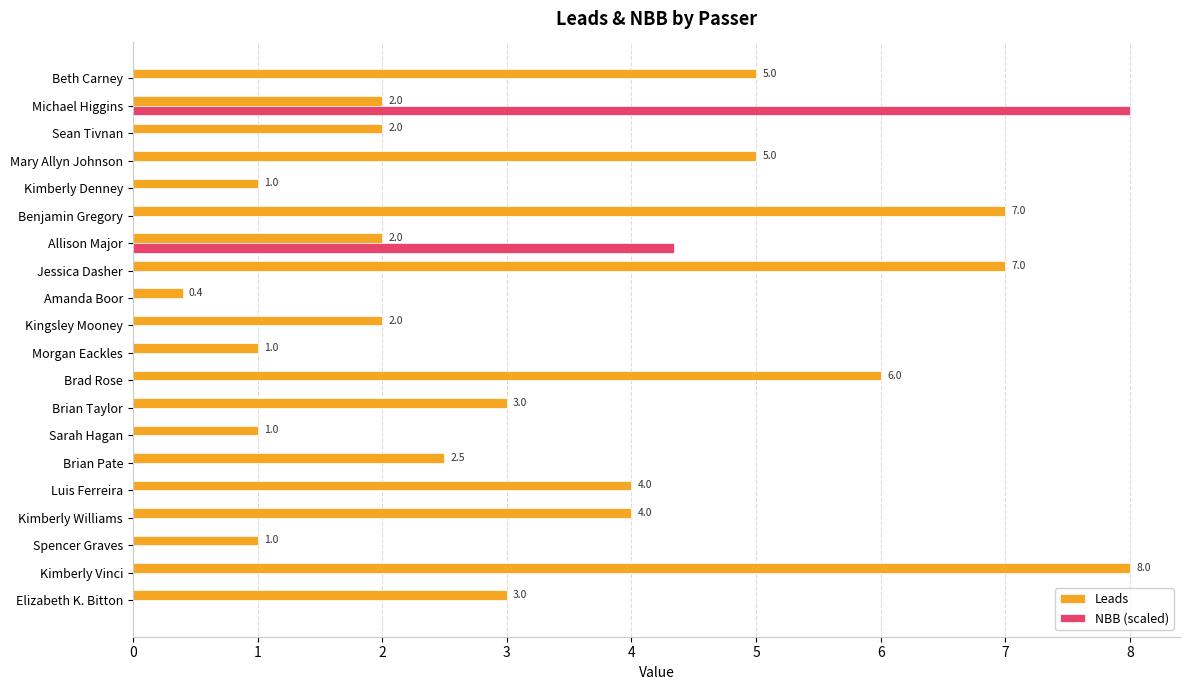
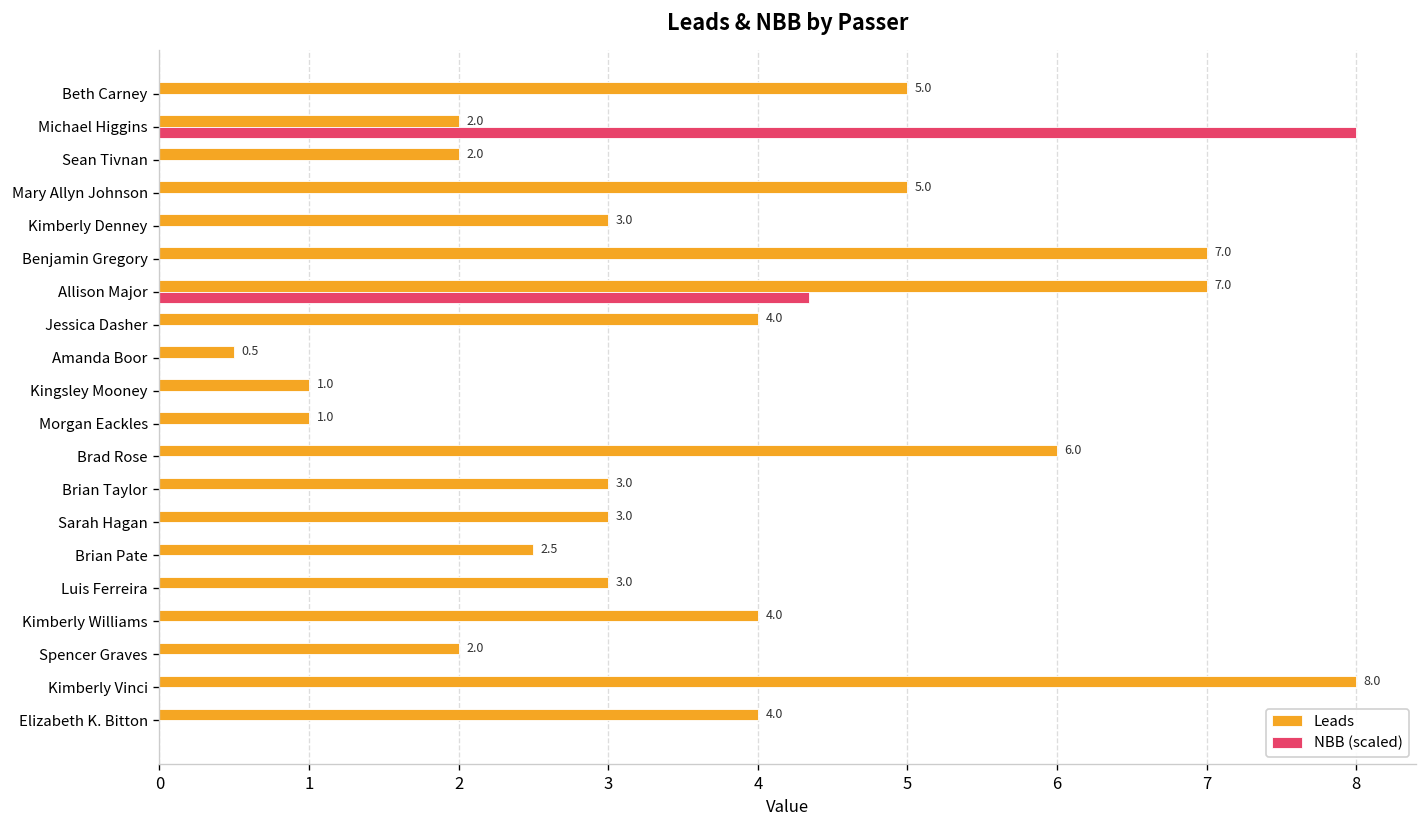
Leads, Kimberly Denney: 1.0 -> 3.0
Leads, Allison Major: 2.0 -> 7.0
Leads, Jessica Dasher: 7.0 -> 4.0
Leads, Amanda Boor: 0.4 -> 0.5
Leads, Kingsley Mooney: 2.0 -> 1.0
Leads, Sarah Hagan: 1.0 -> 3.0
Leads, Luis Ferreira: 4.0 -> 3.0
Leads, Spencer Graves: 1.0 -> 2.0
Leads, Elizabeth K. Bitton: 3.0 -> 4.0
